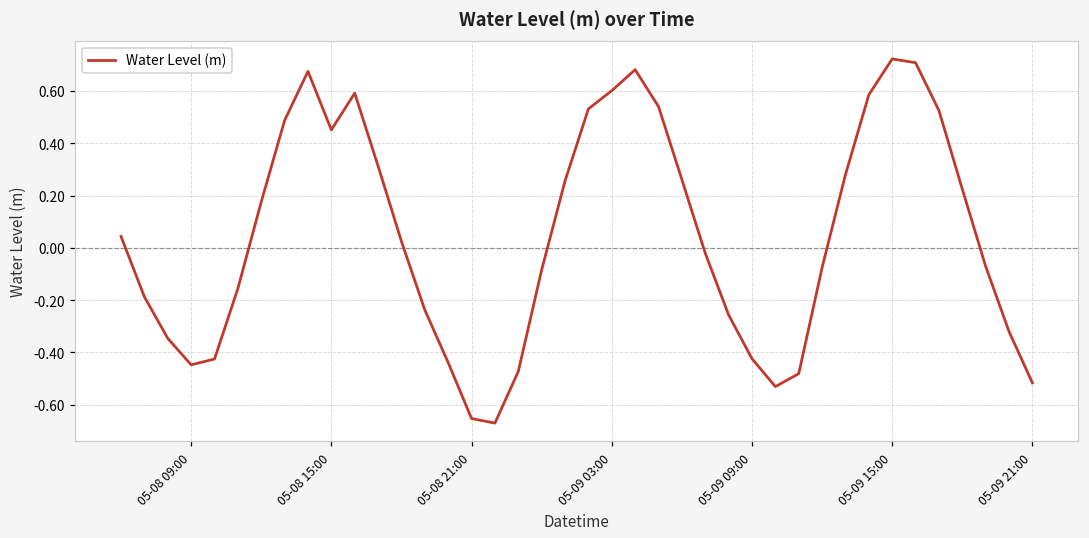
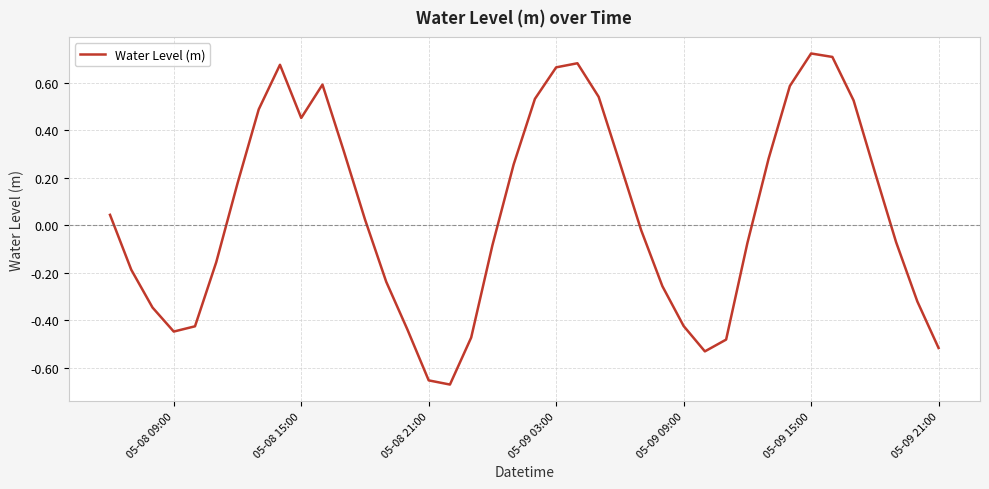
05-09 03:00: 0.60 -> 0.66
